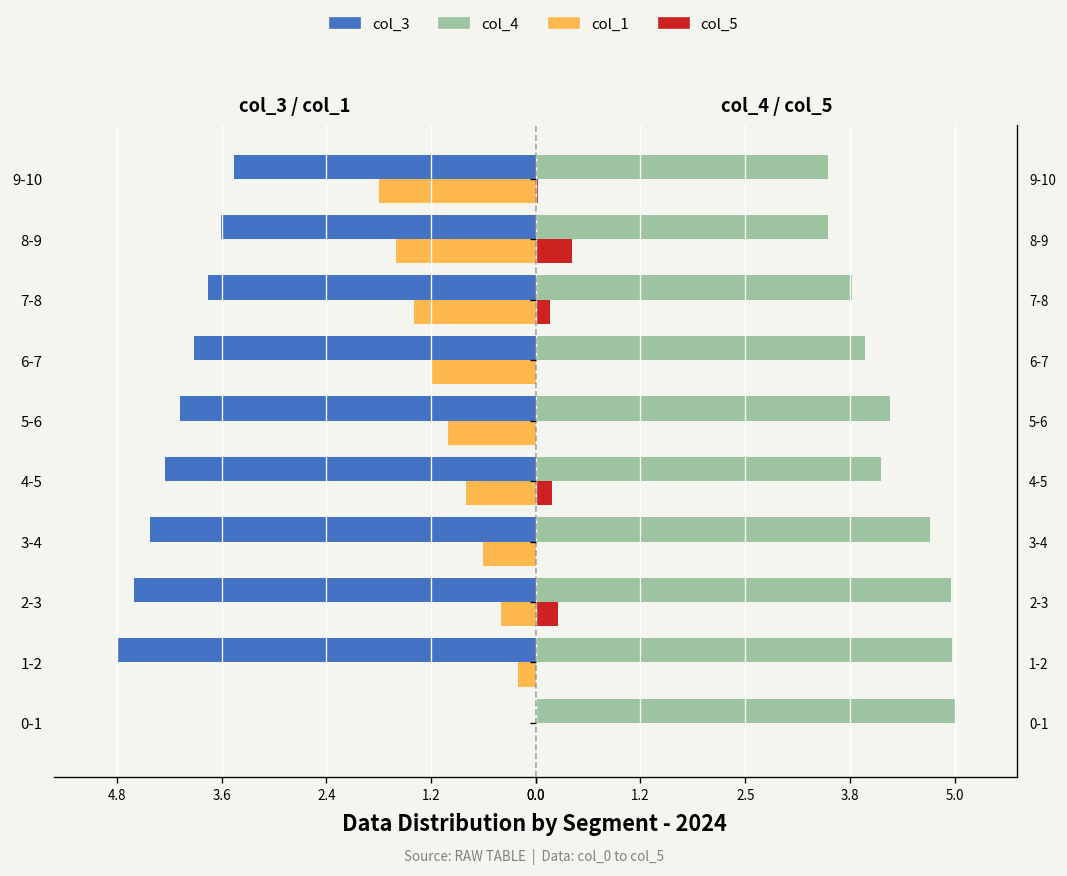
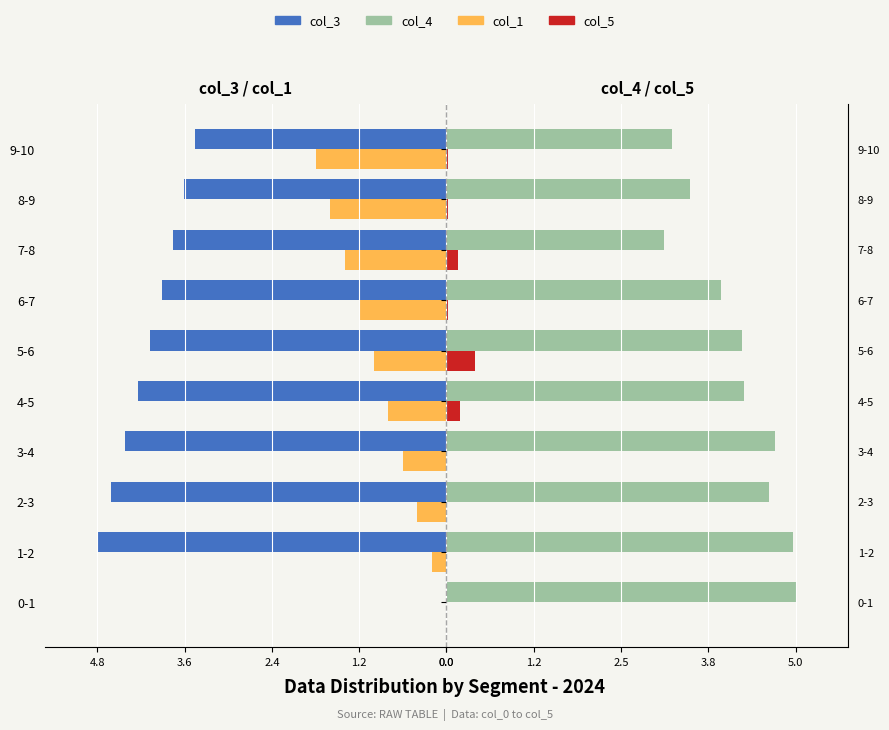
col_4 / col_5, col_4, 9-10: 3.5 -> 3.2
col_4 / col_5, col_5, 8-9: 0.4 -> 0.0
col_4 / col_5, col_4, 7-8: 3.8 -> 3.1
col_4 / col_5, col_5, 5-6: 0.0 -> 0.4
col_4 / col_5, col_4, 4-5: 4.1 -> 4.3
col_4 / col_5, col_4, 2-3: 5.0 -> 4.6
col_4 / col_5, col_5, 2-3: 0.3 -> 0.0
